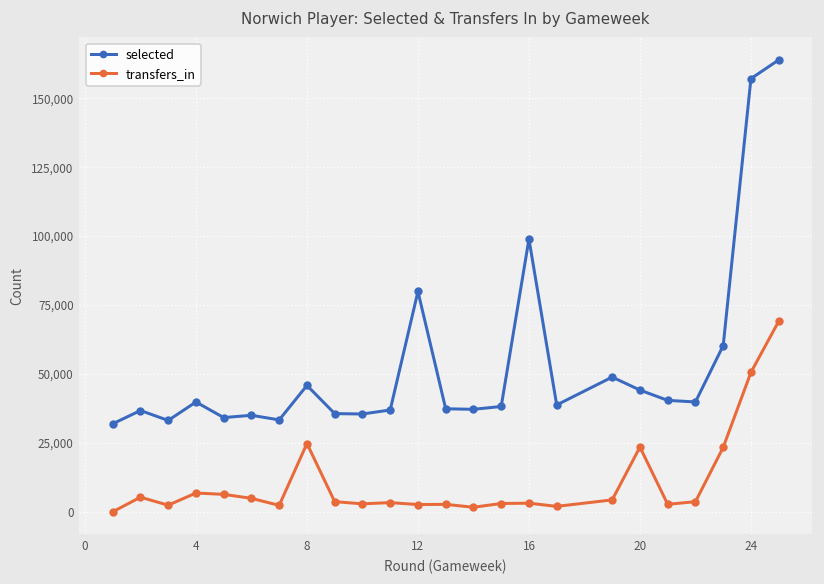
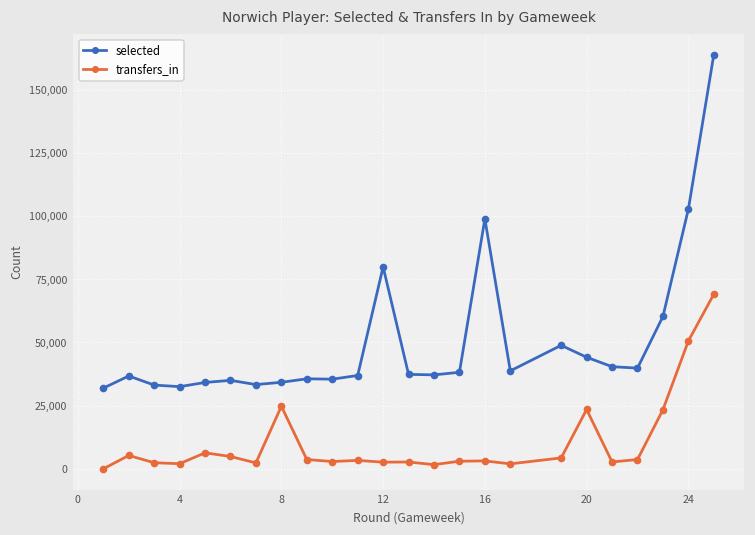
selected, 4: 40,000 -> 33,000
transfers_in, 4: 7,000 -> 2,000
selected, 8: 46,000 -> 34,000
selected, 24: 157,000 -> 103,000
